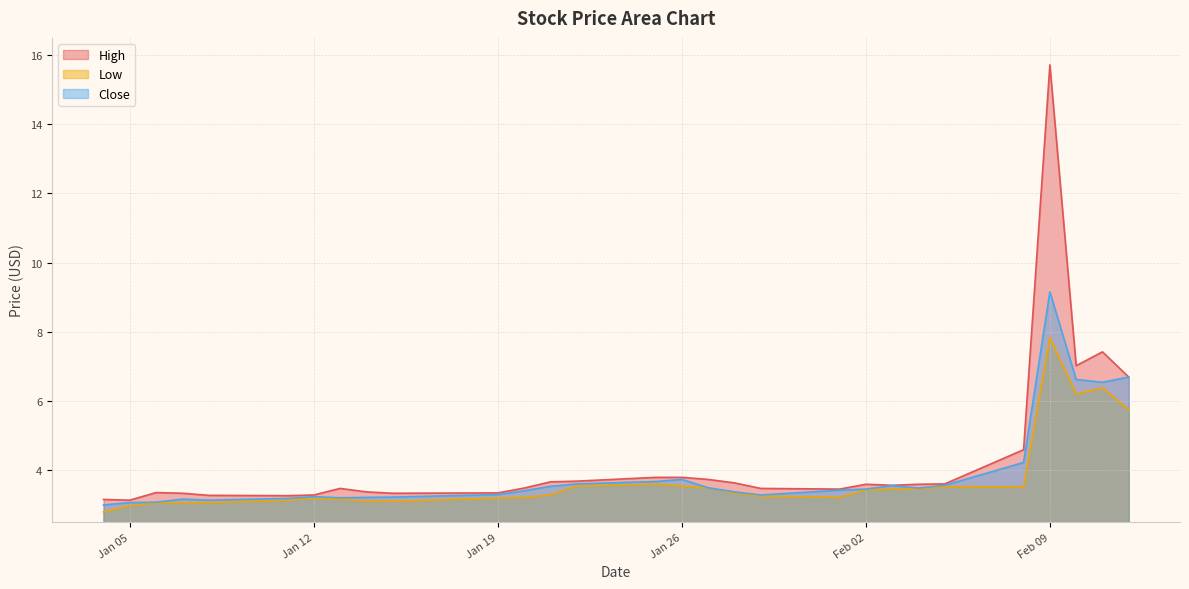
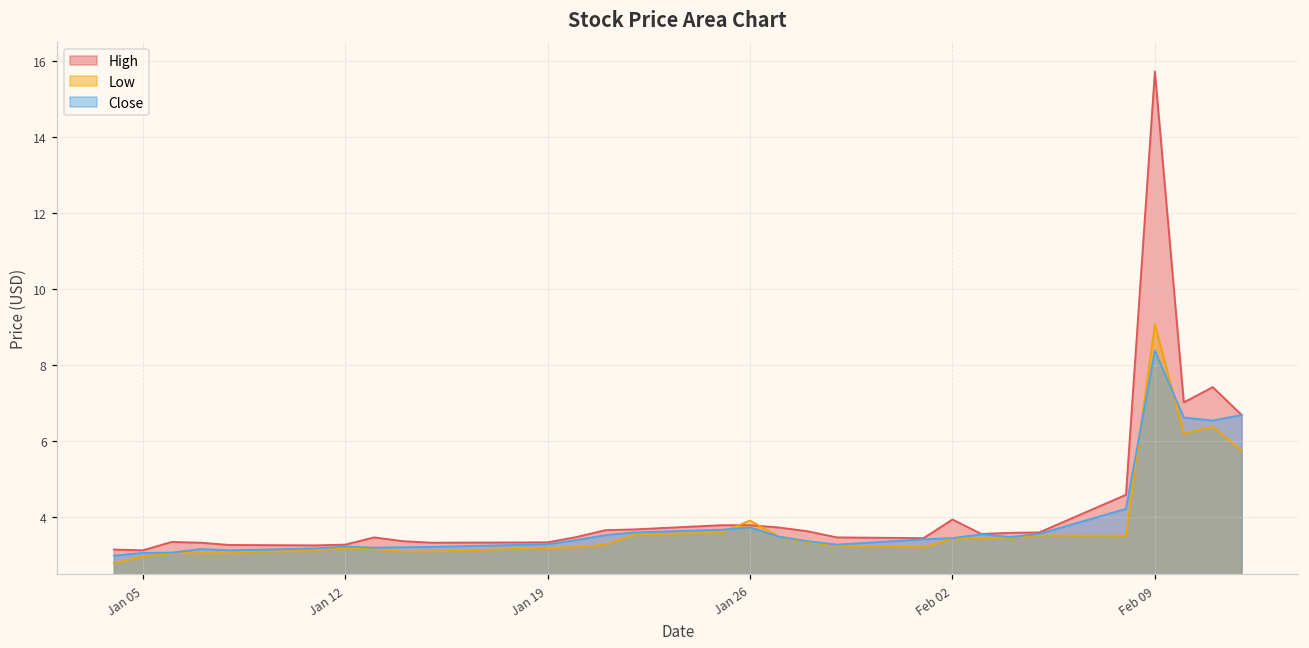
Low, Jan 26: 3.5 -> 3.9
High, Feb 02: 3.6 -> 3.9
Low, Feb 09: 7.8 -> 9.1
Close, Feb 09: 9.2 -> 8.4
